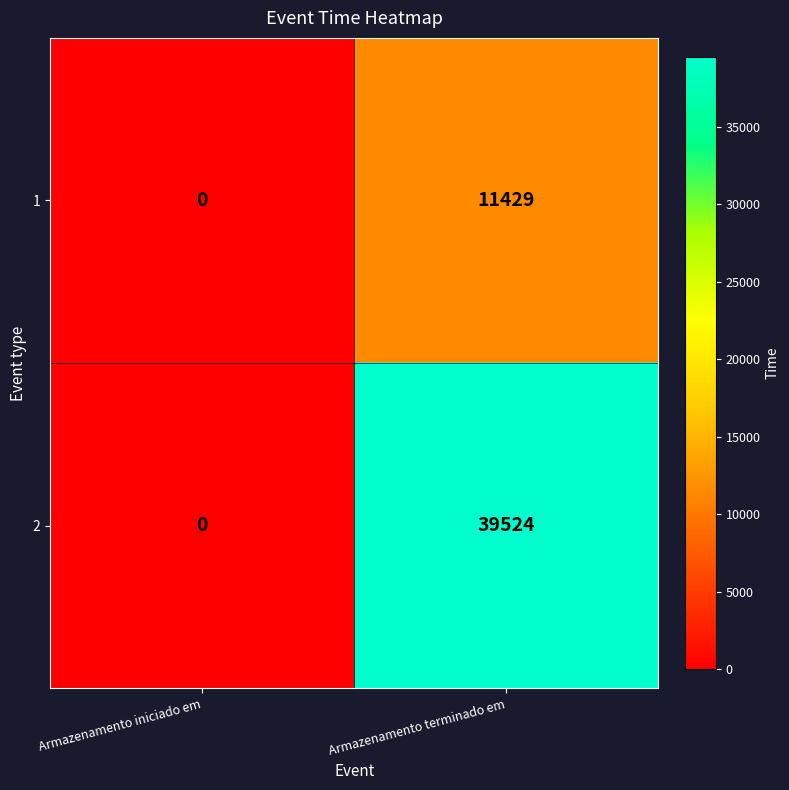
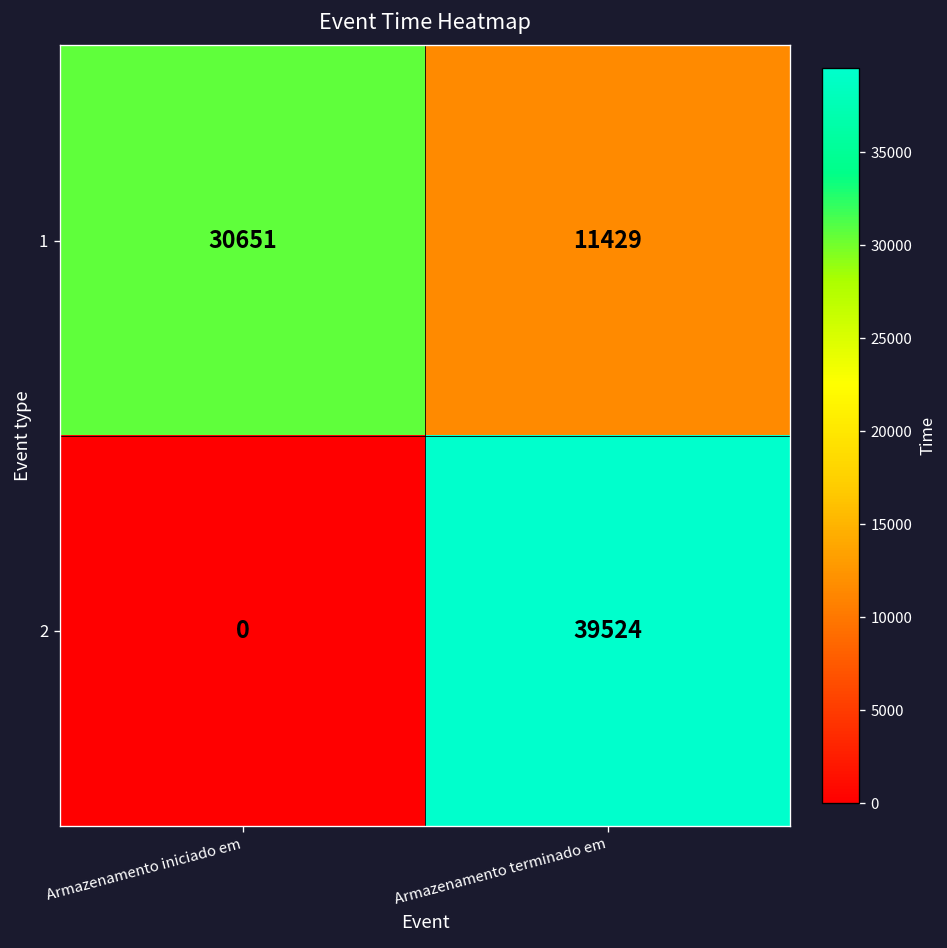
1, Armazenamento iniciado em: 0 -> 30651
